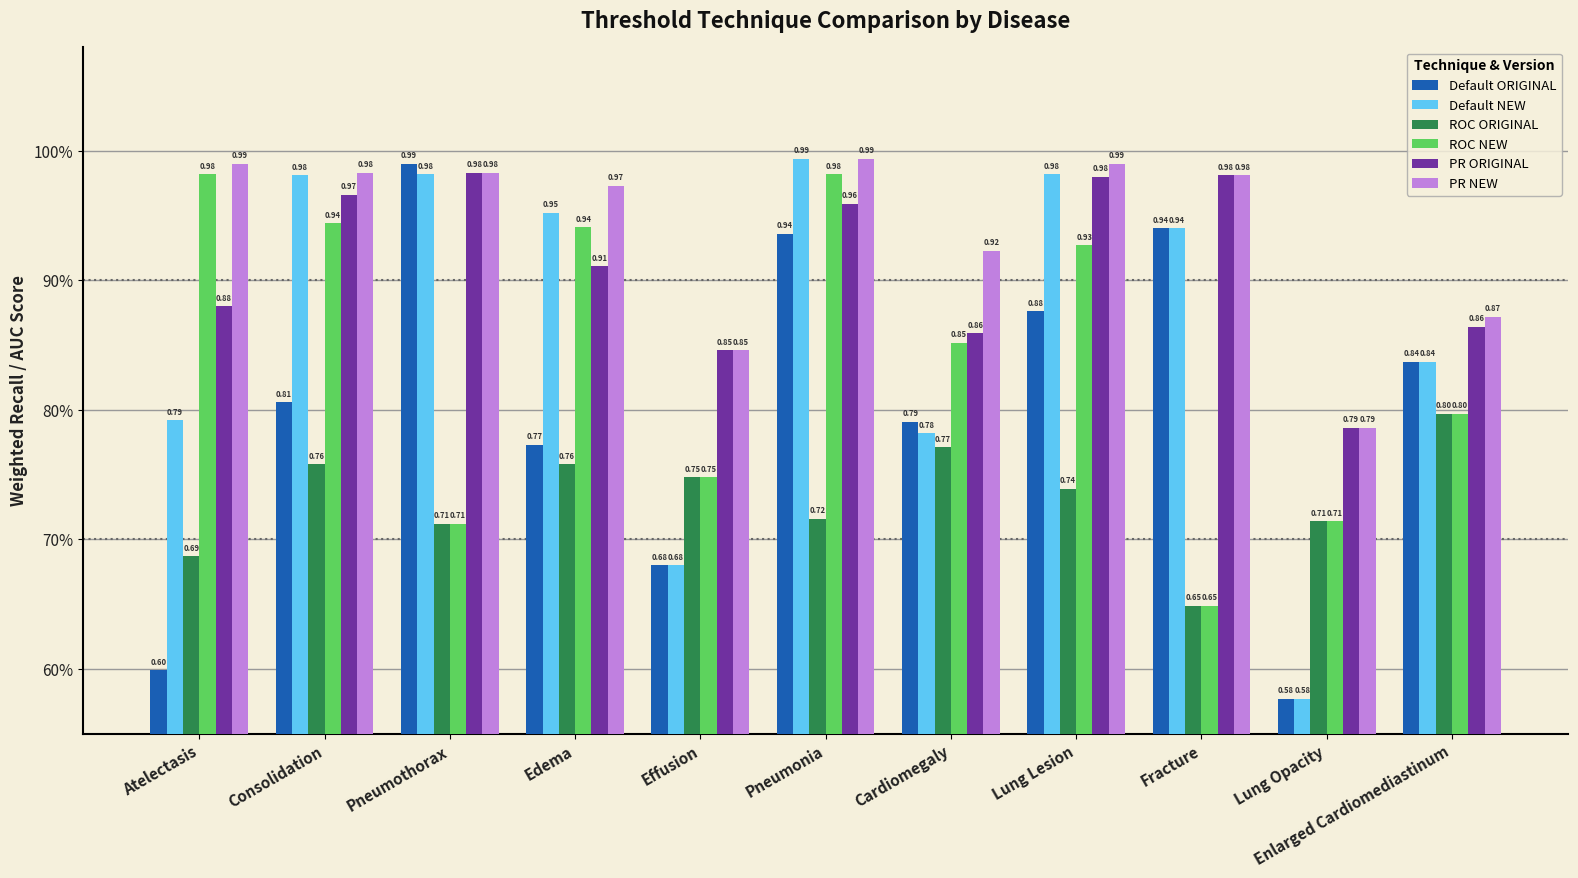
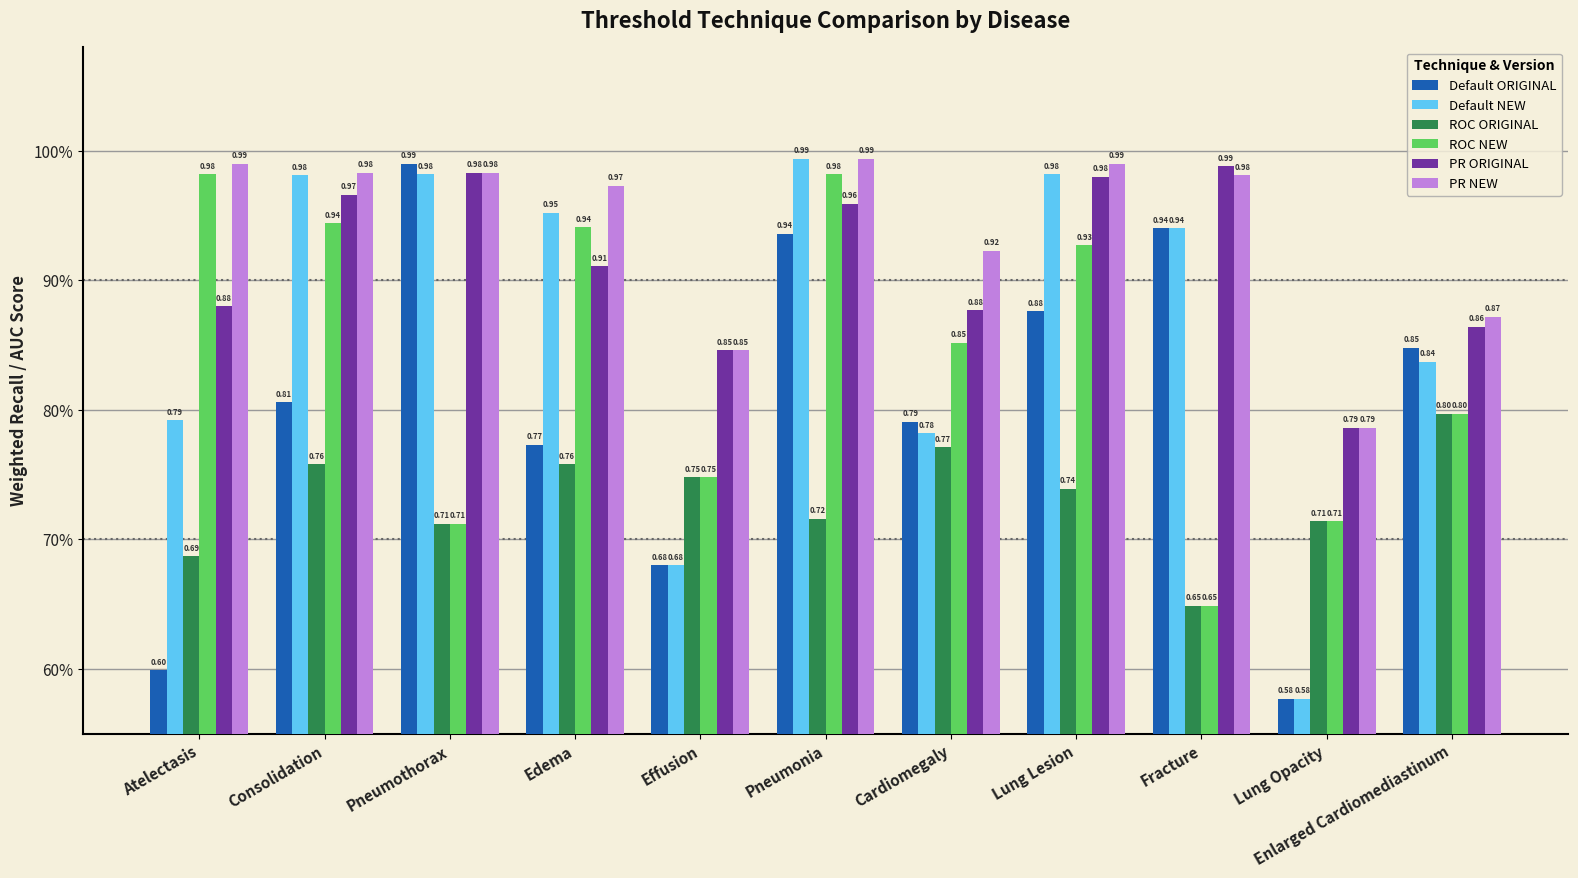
PR ORIGINAL, Cardiomegaly: 0.86 -> 0.88
PR ORIGINAL, Fracture: 0.98 -> 0.99
Default ORIGINAL, Enlarged Cardiomediastinum: 0.84 -> 0.85
